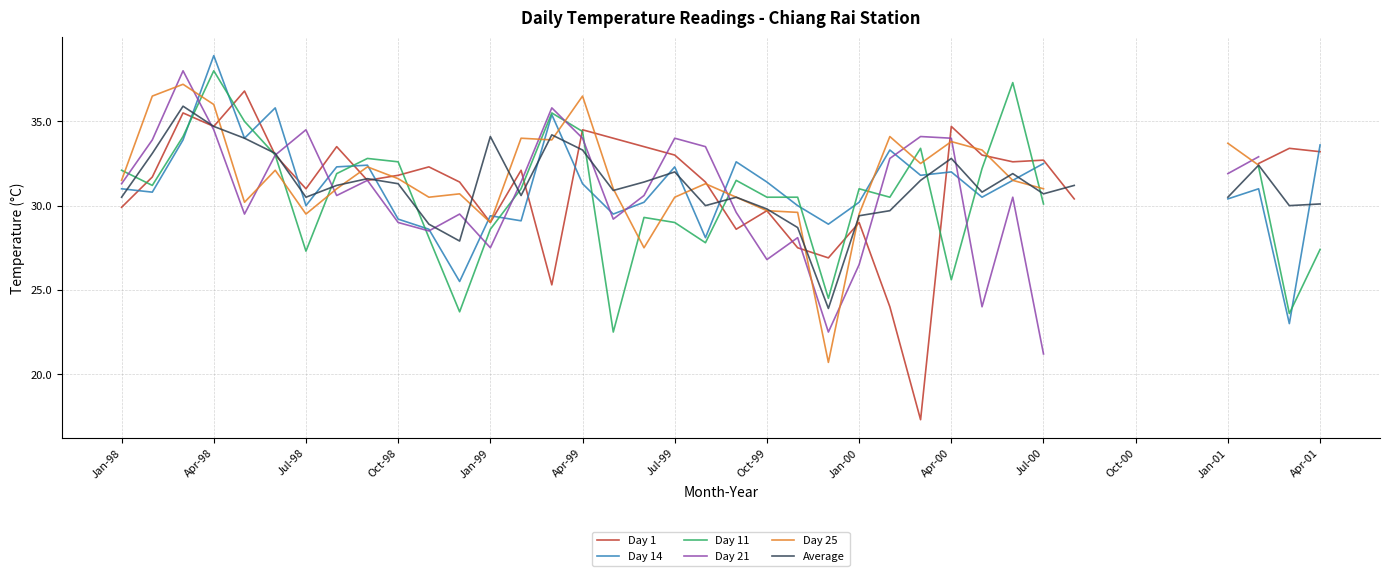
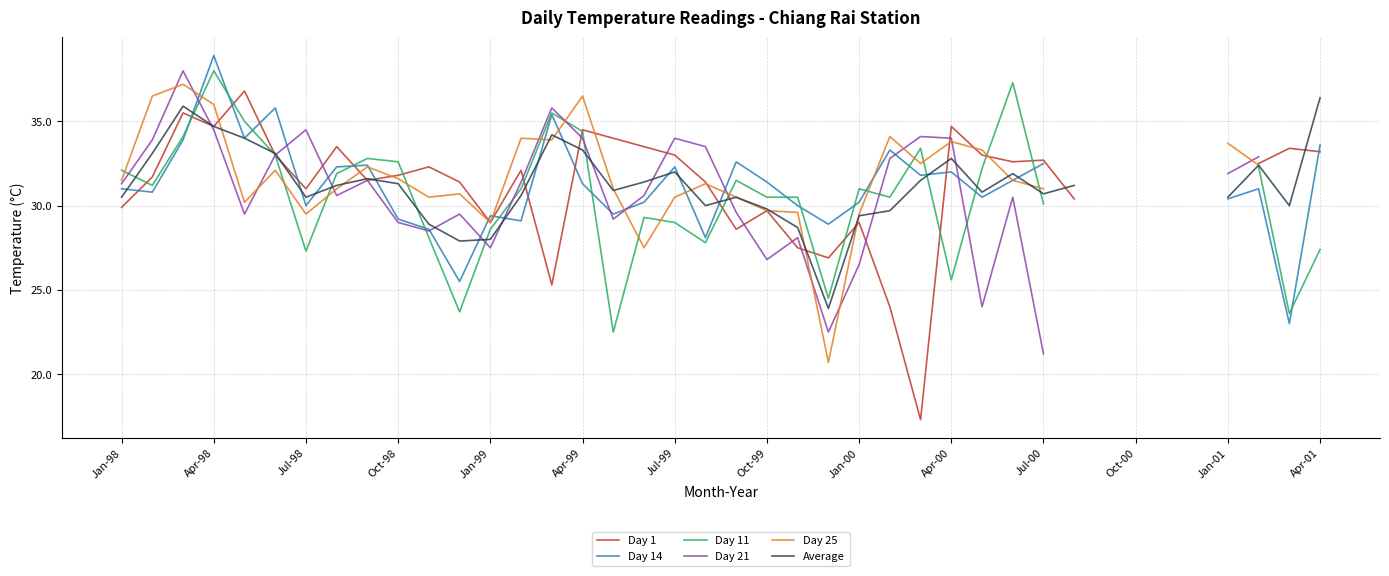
Average, Jan-99: 34.1 -> 28.0
Average, Apr-01: 30.1 -> 36.4
